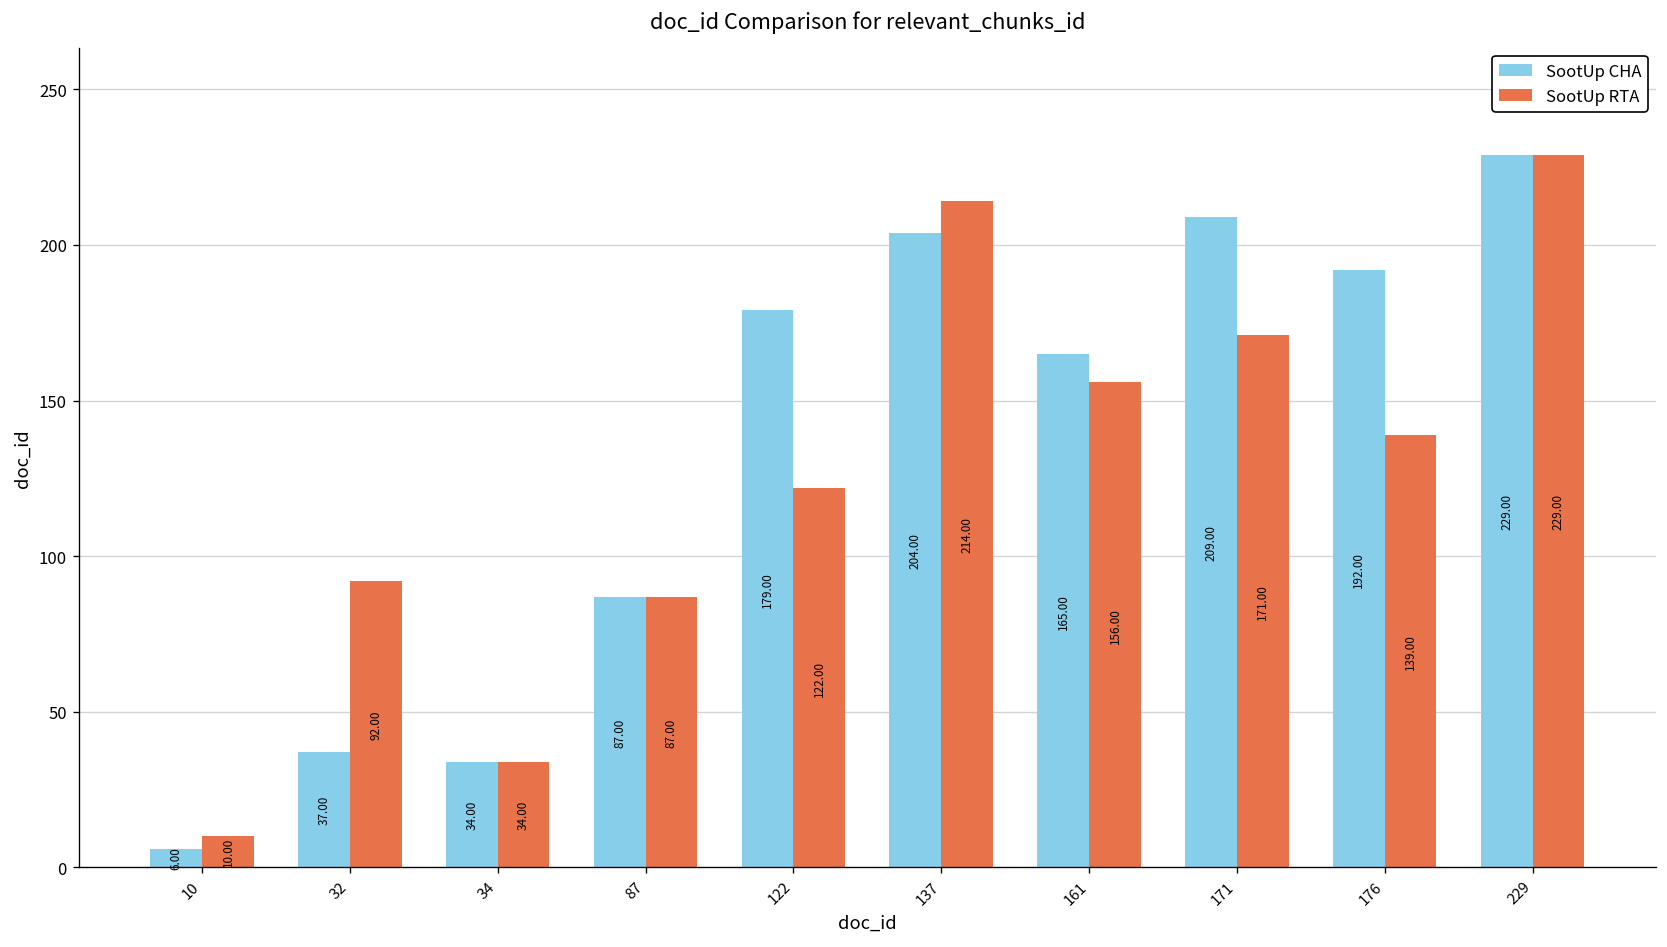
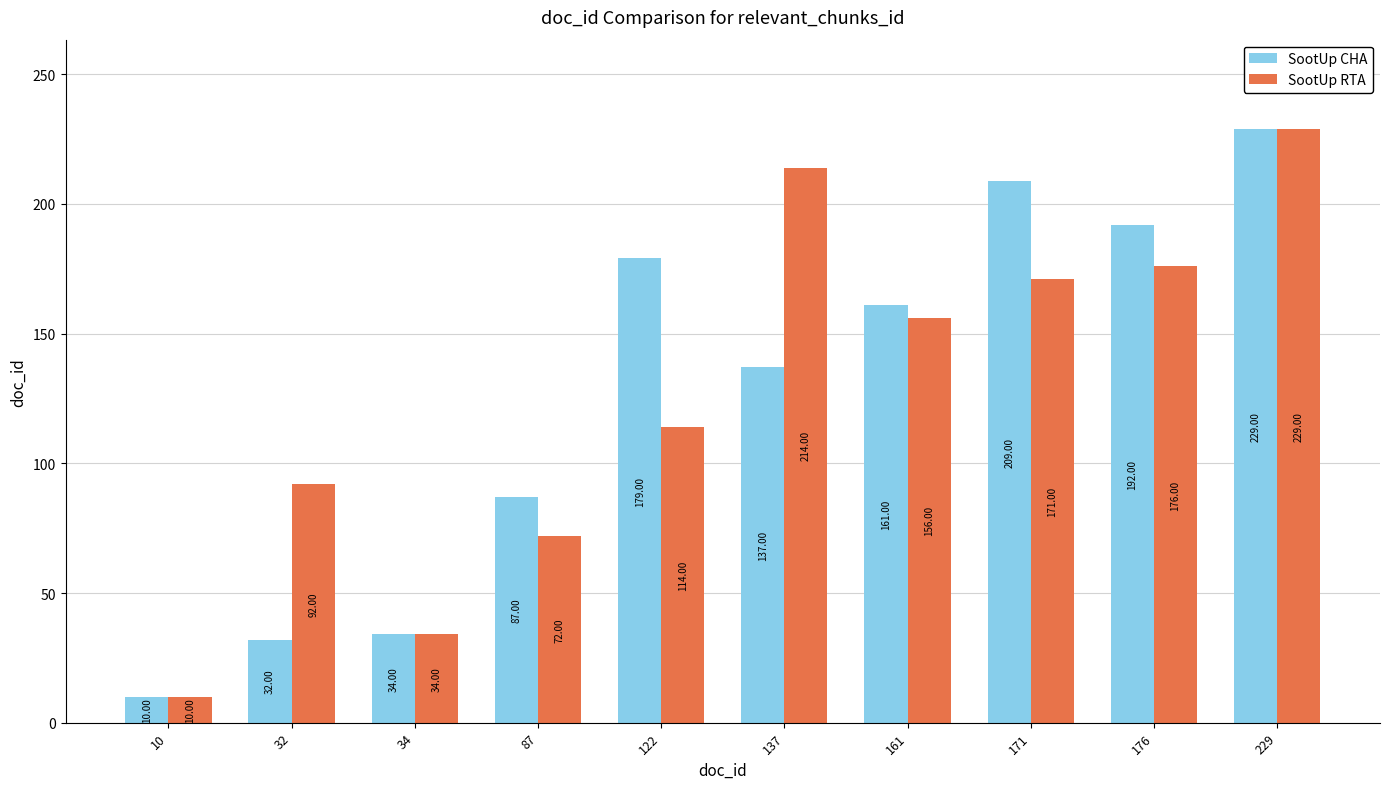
SootUp CHA, 10: 6.00 -> 10.00
SootUp CHA, 32: 37.00 -> 32.00
SootUp RTA, 87: 87.00 -> 72.00
SootUp RTA, 122: 122.00 -> 114.00
SootUp CHA, 137: 204.00 -> 137.00
SootUp CHA, 161: 165.00 -> 161.00
SootUp RTA, 176: 139.00 -> 176.00
